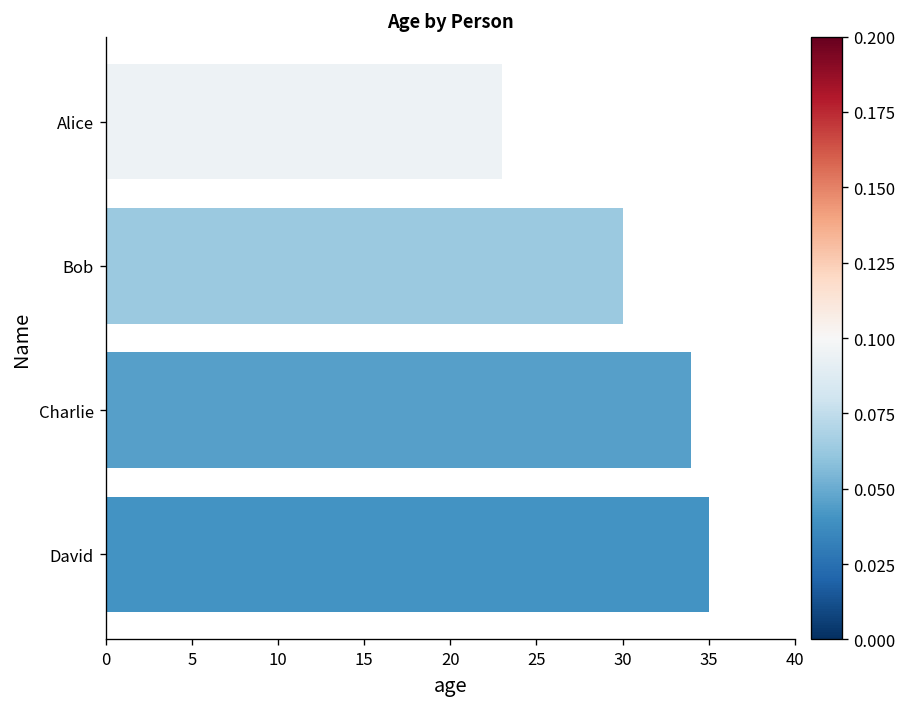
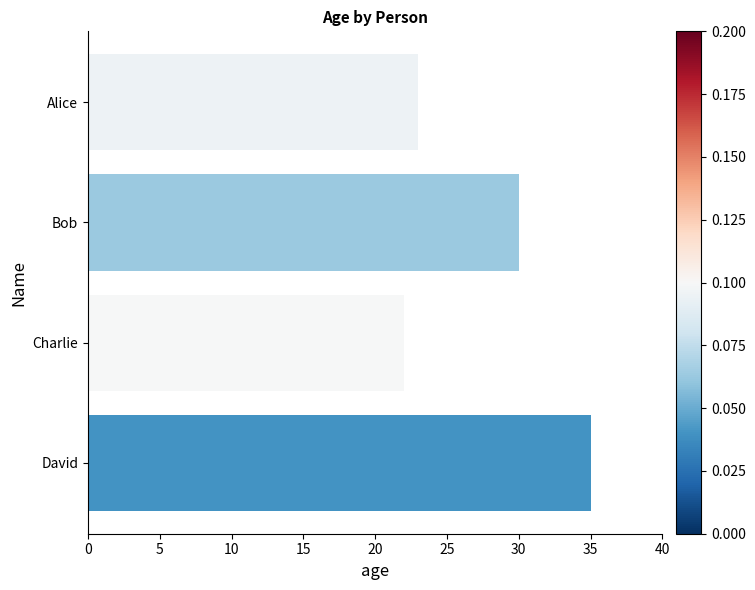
Charlie: 34 -> 22
